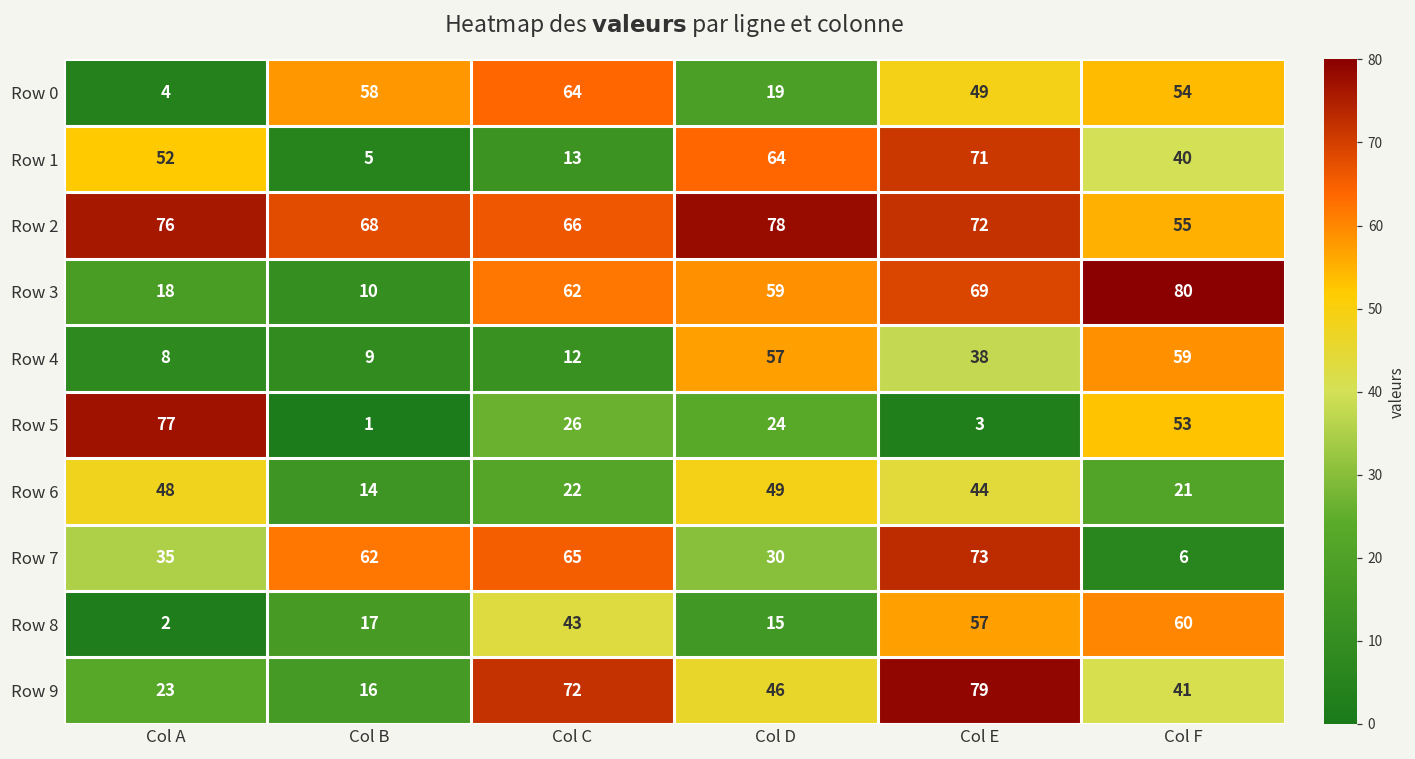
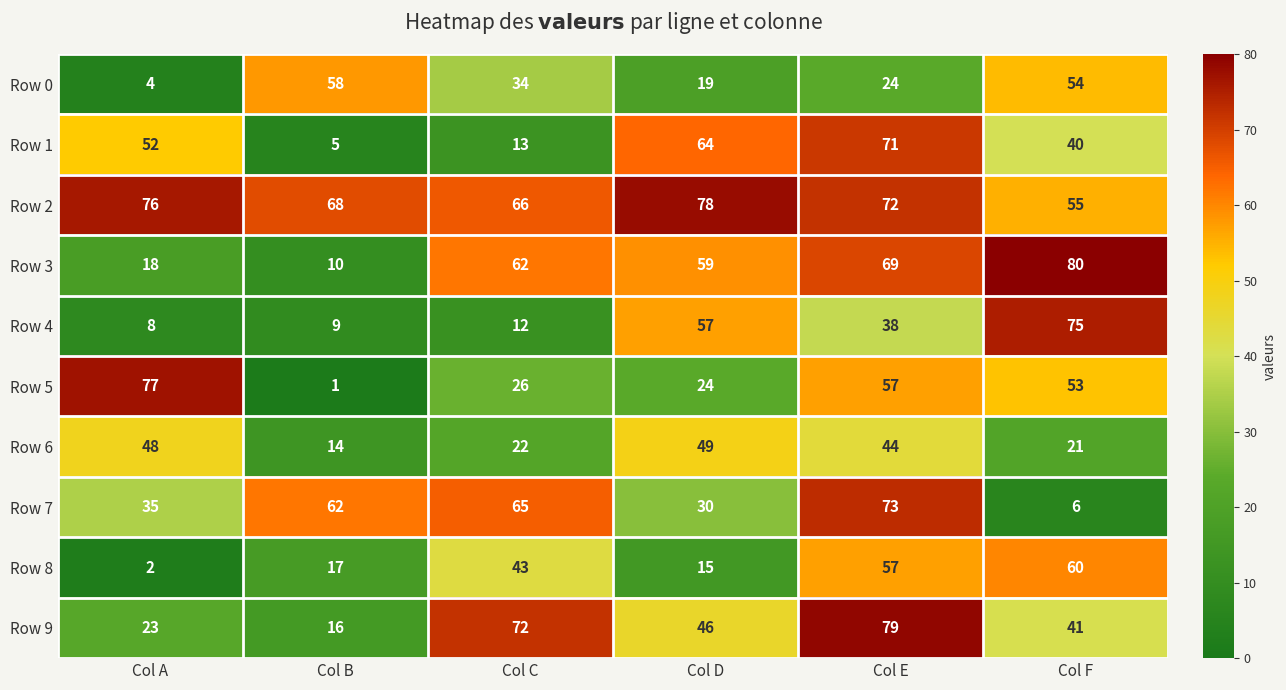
Row 0, Col C: 64 -> 34
Row 0, Col E: 49 -> 24
Row 4, Col F: 59 -> 75
Row 5, Col E: 3 -> 57
